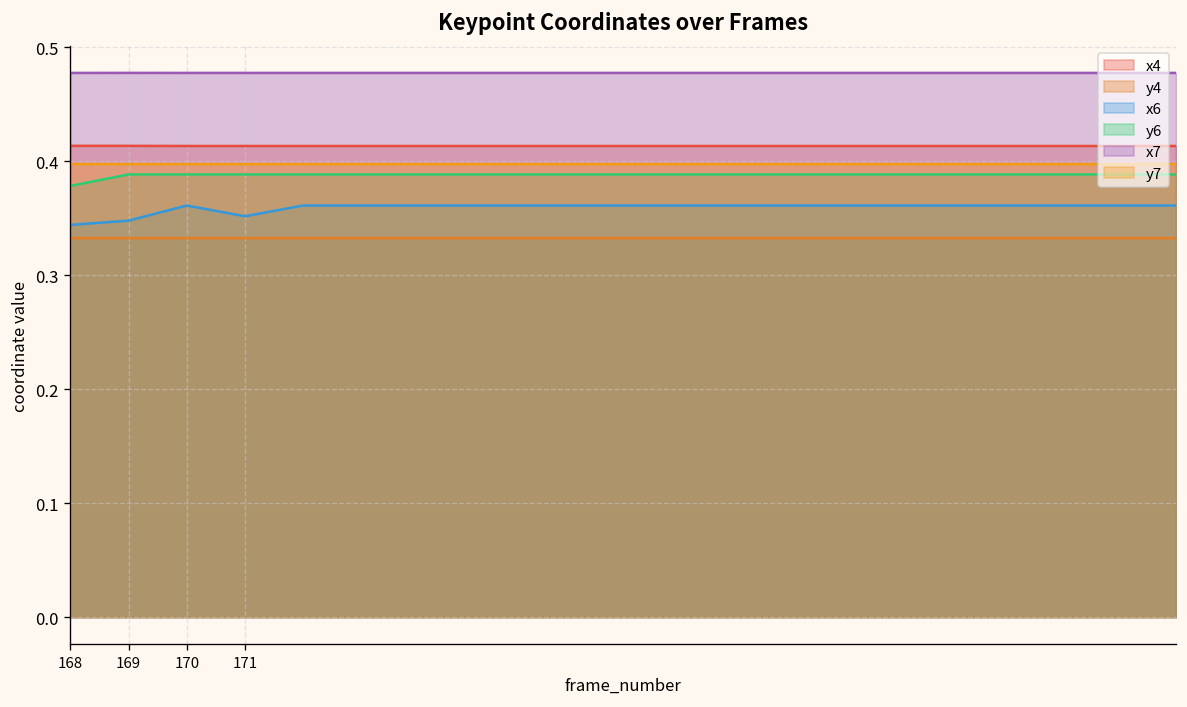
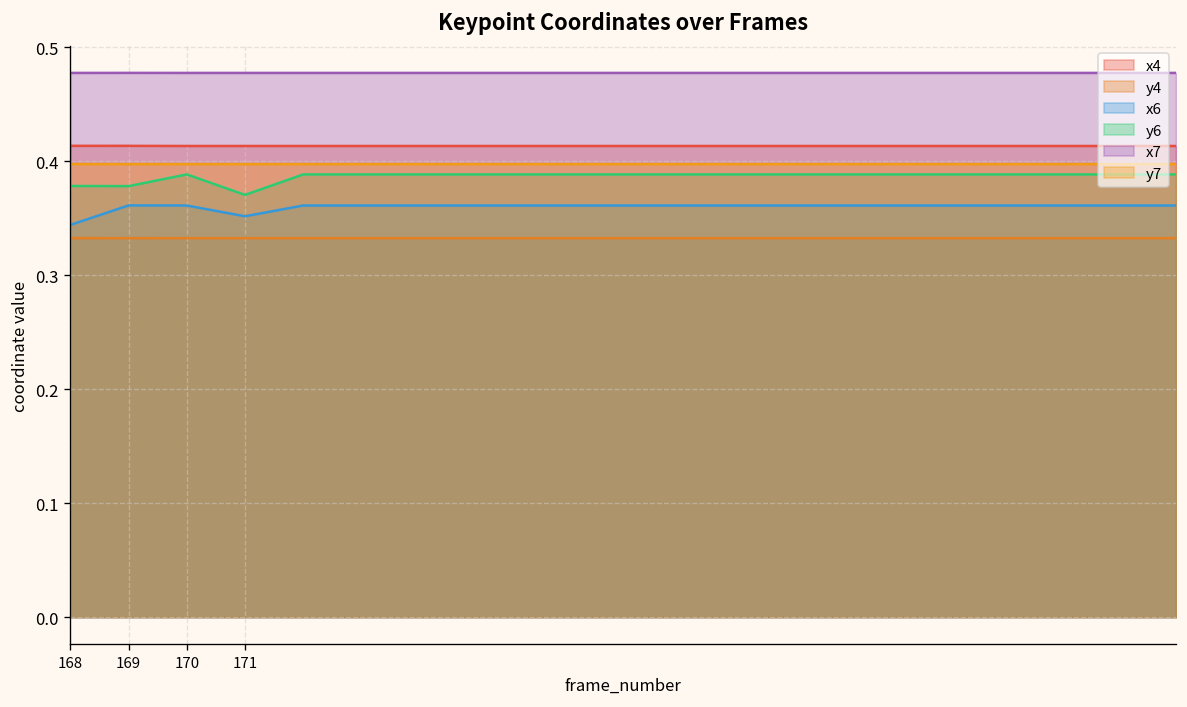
x6, 169: 0.35 -> 0.36
y6, 169: 0.39 -> 0.38
y6, 171: 0.39 -> 0.37
